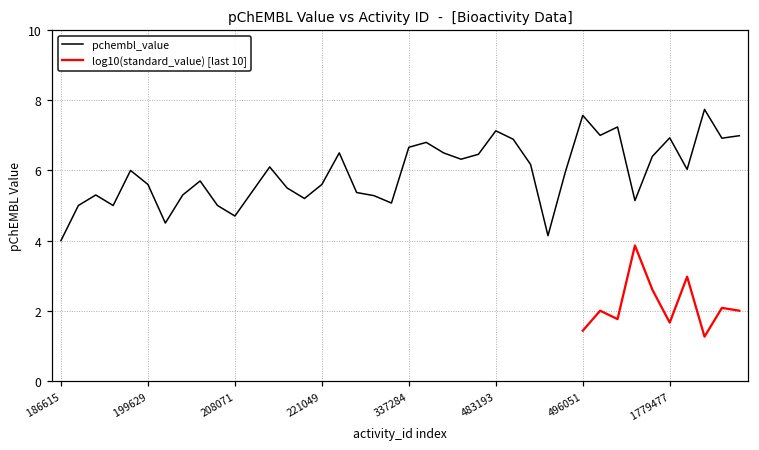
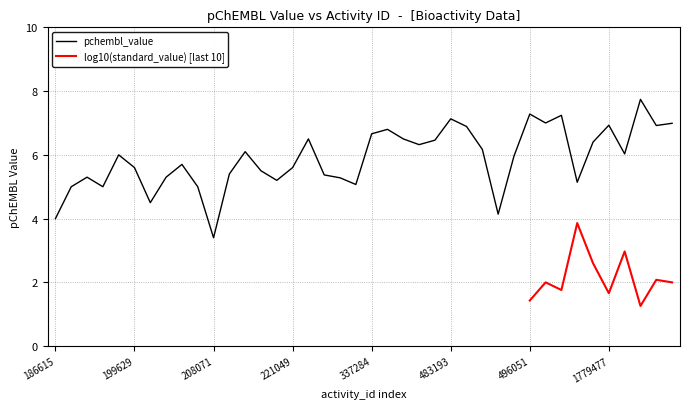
pchembl_value, 208071: 4.7 -> 3.4
pchembl_value, 496051: 7.6 -> 7.3
